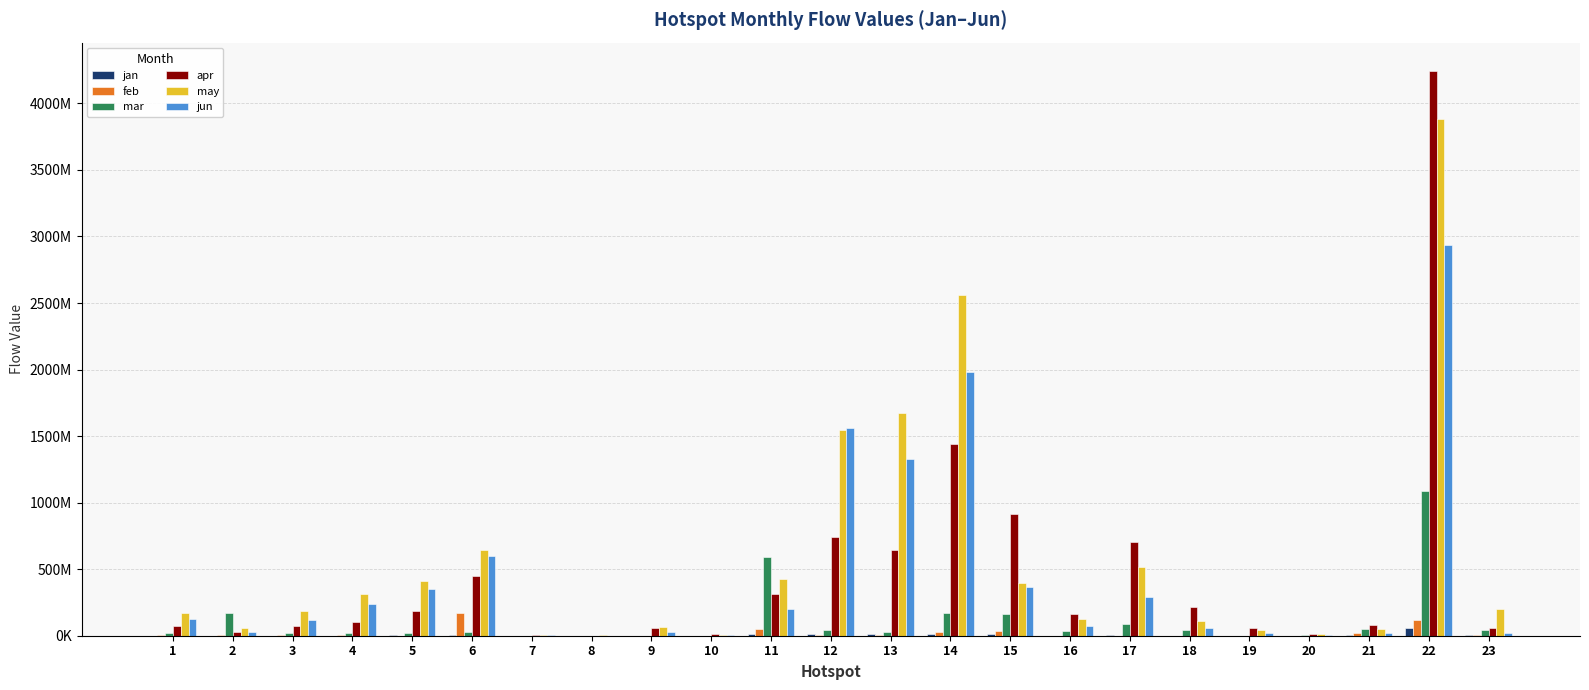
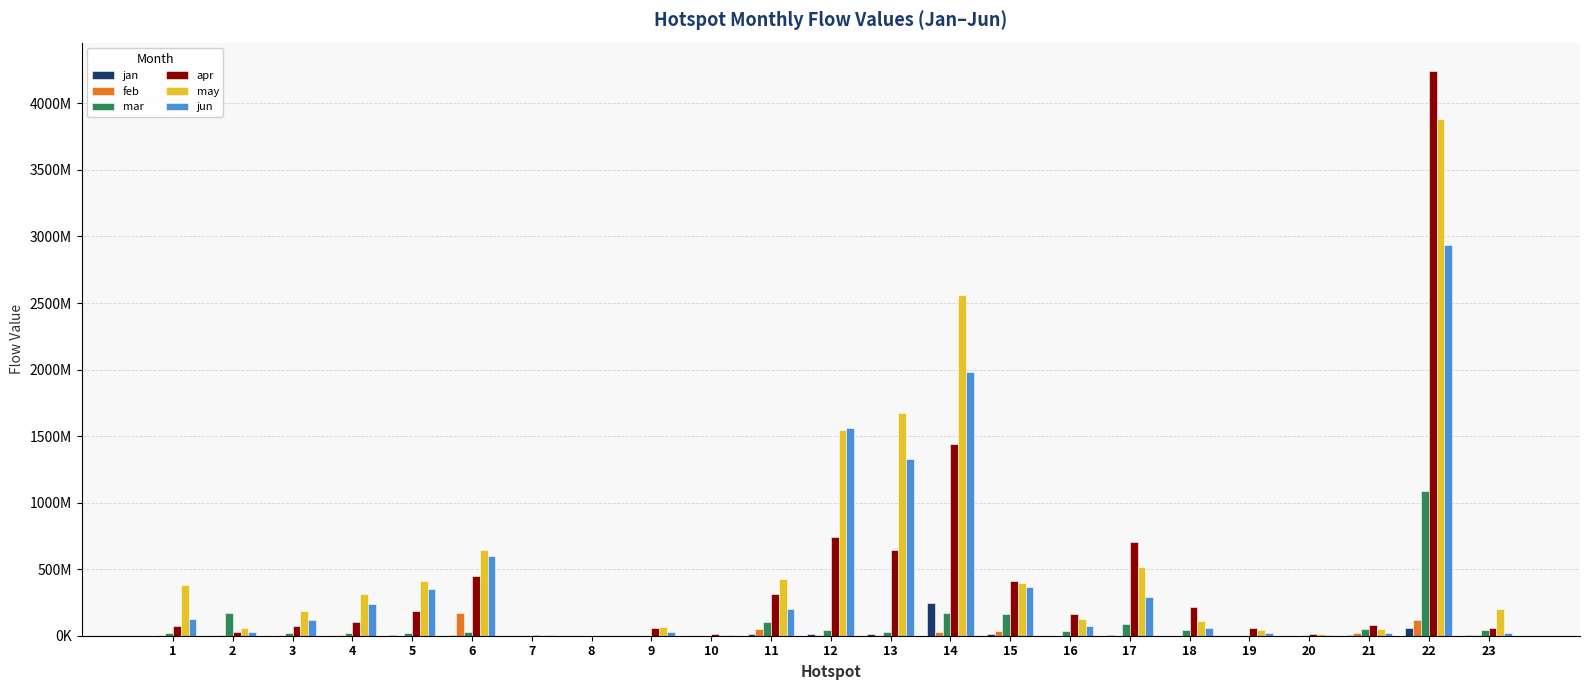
may, 1: 170000000 -> 380000000
mar, 11: 590000000 -> 100000000
jan, 14: 10000000 -> 240000000
apr, 15: 910000000 -> 410000000
